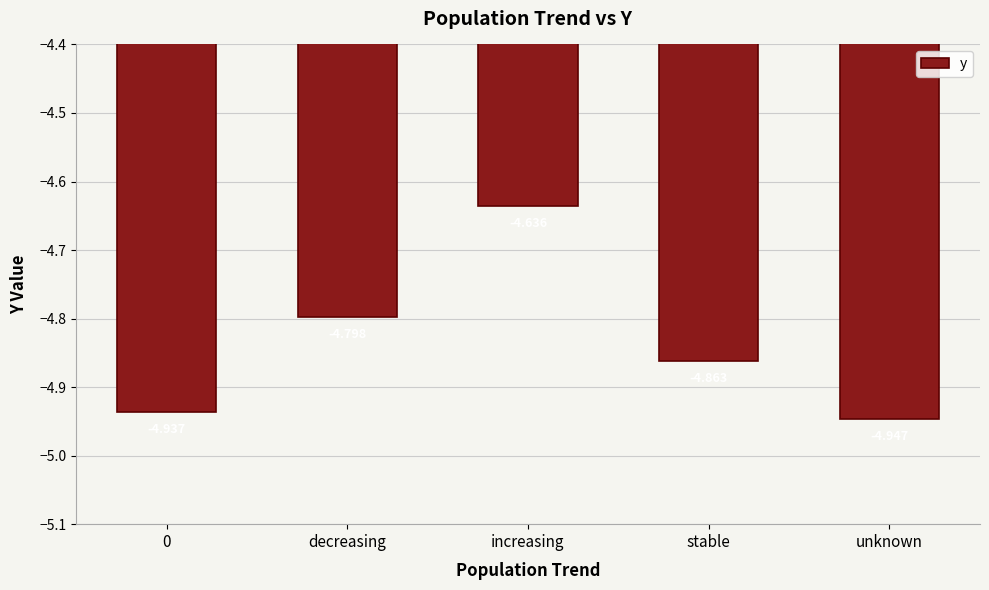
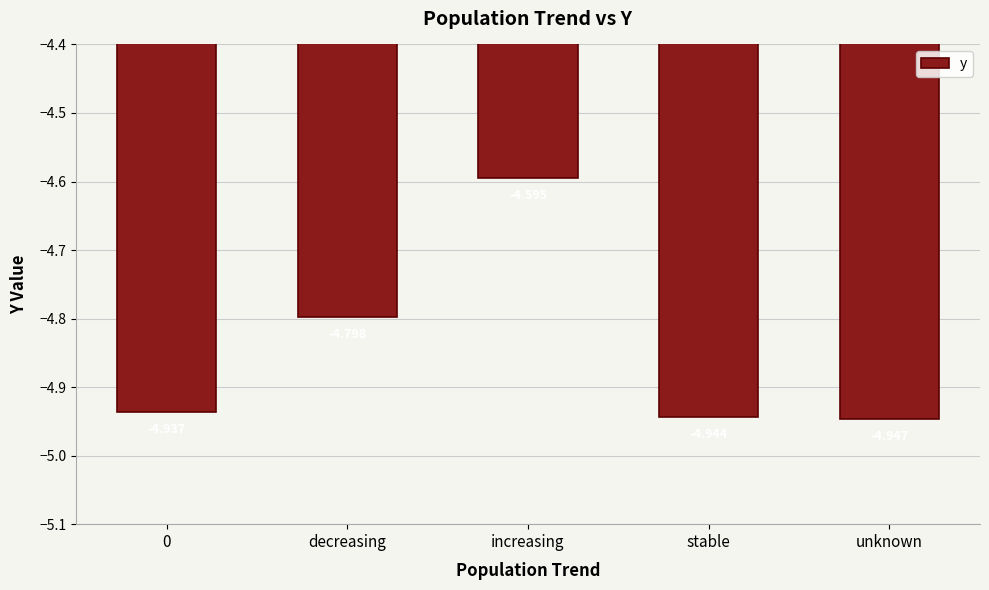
increasing: -4.64 -> -4.60
stable: -4.86 -> -4.94
